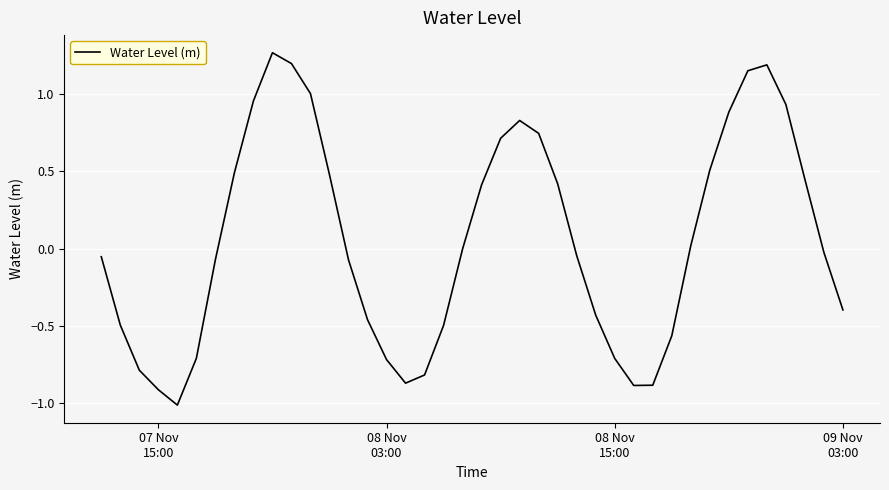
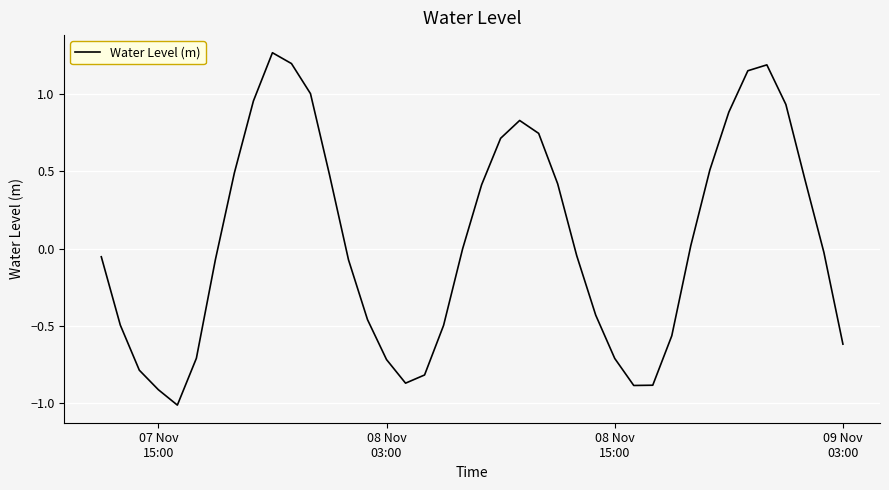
09 Nov 03:00: -0.40 -> -0.62
